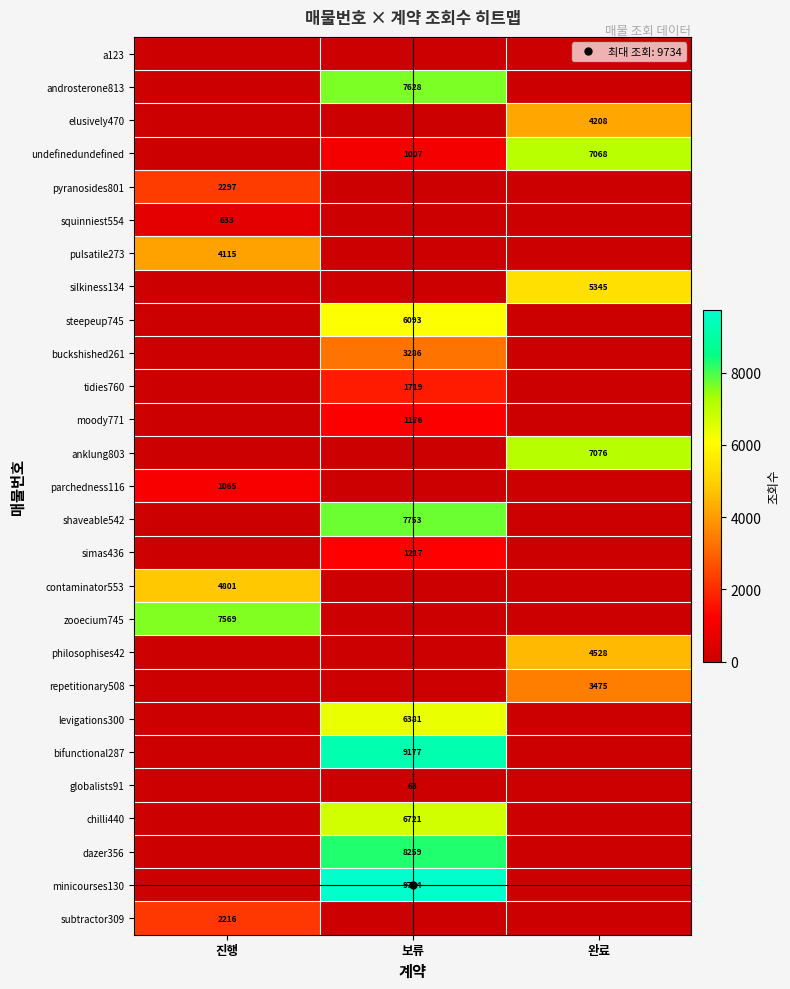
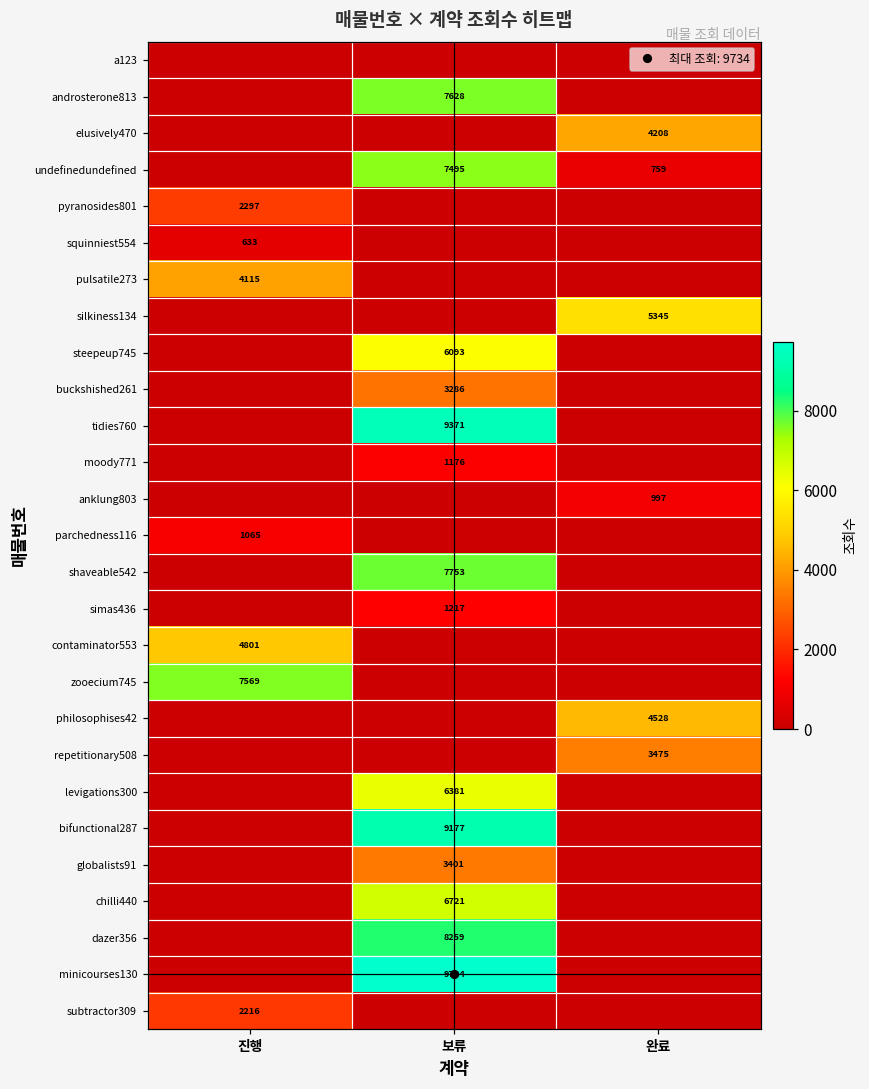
undefinedundefined, 보류: 1007 -> 7495
undefinedundefined, 완료: 7068 -> 759
tidies760, 보류: 1719 -> 9371
anklung803, 완료: 7076 -> 997
globalists91, 보류: 63 -> 3401
